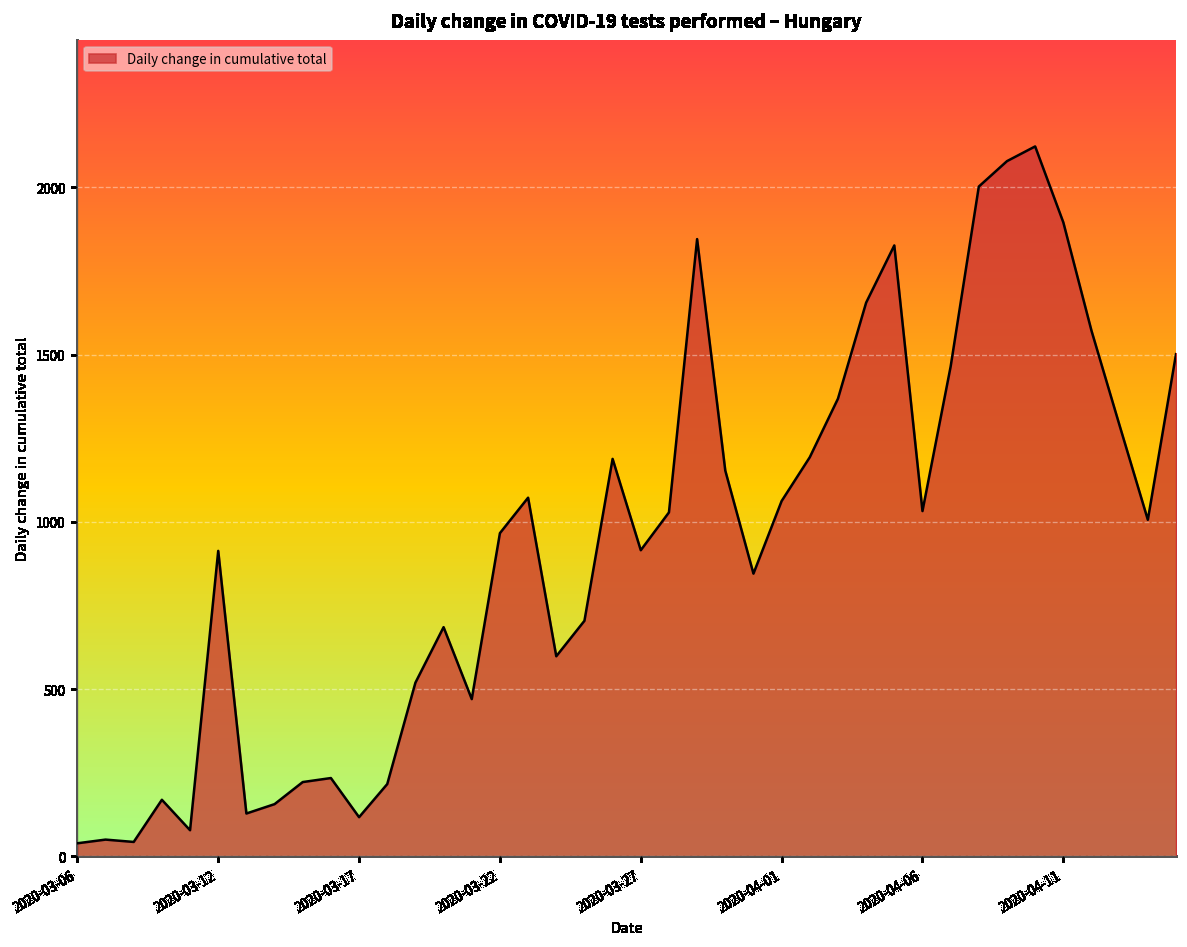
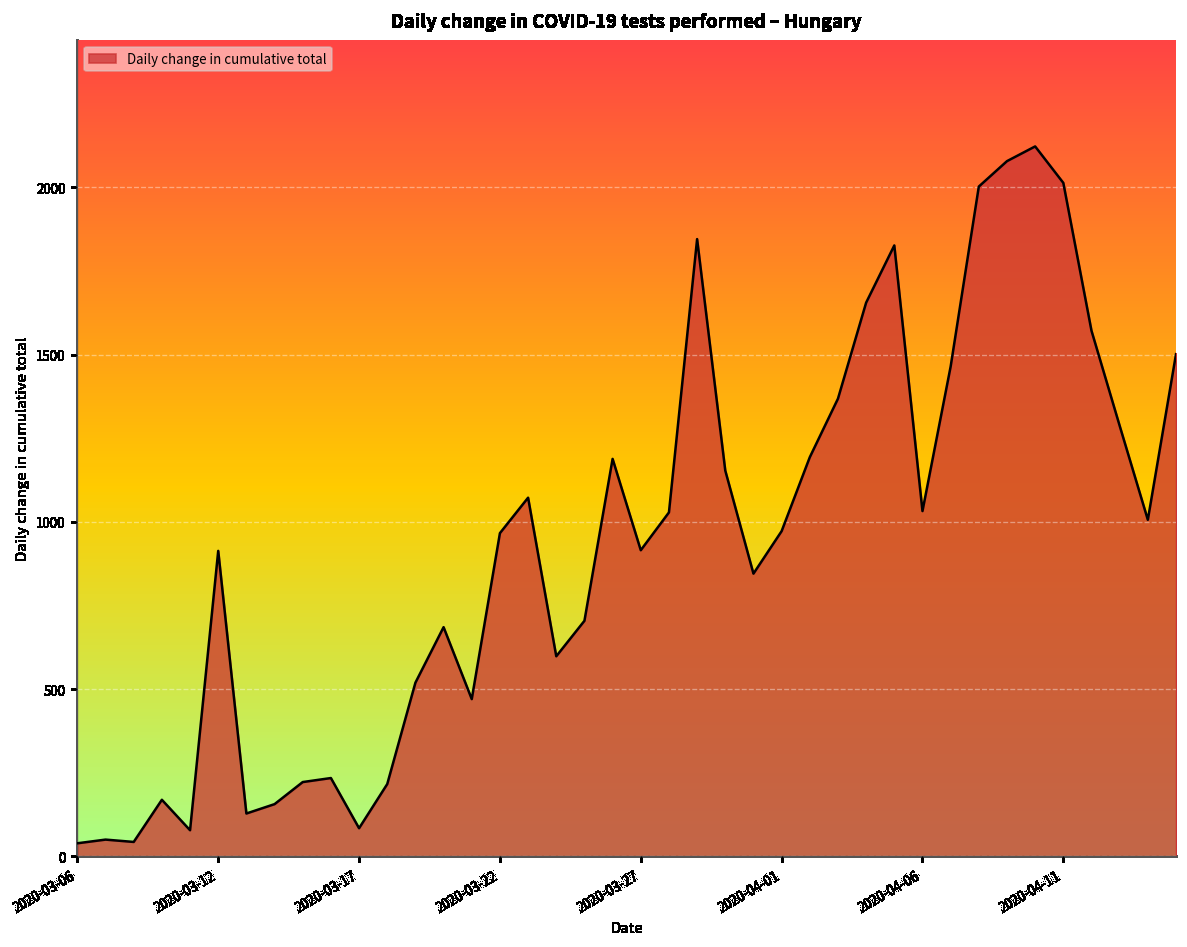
2020-03-17: 120 -> 80
2020-04-01: 1060 -> 970
2020-04-11: 1900 -> 2010
